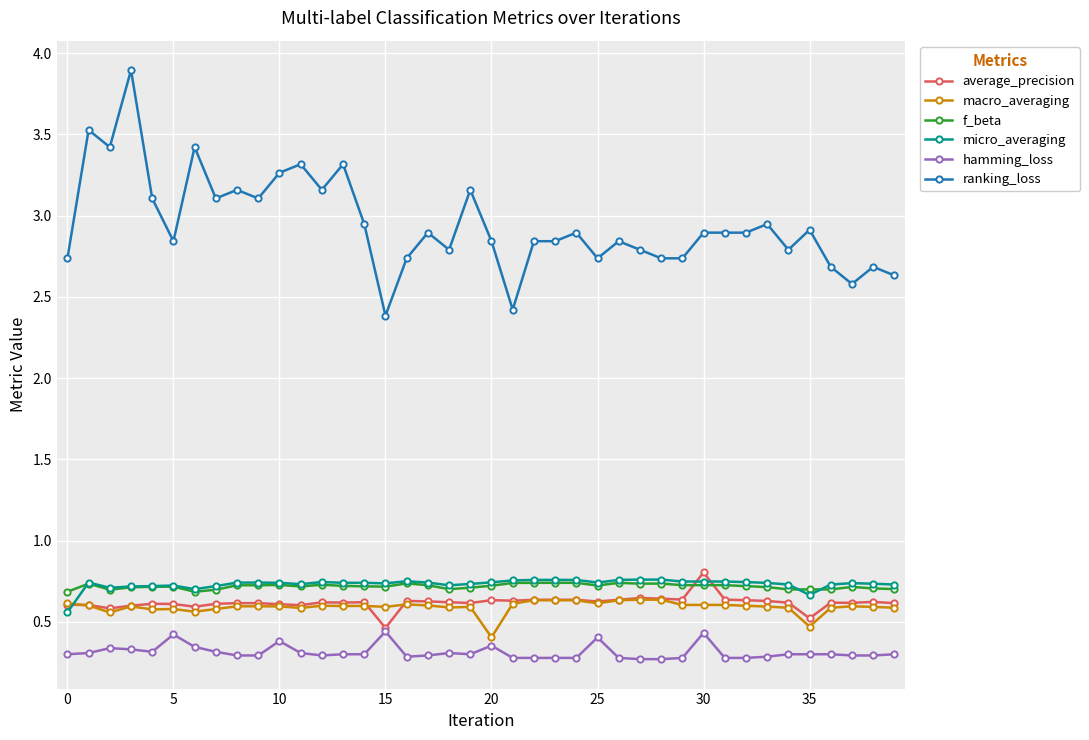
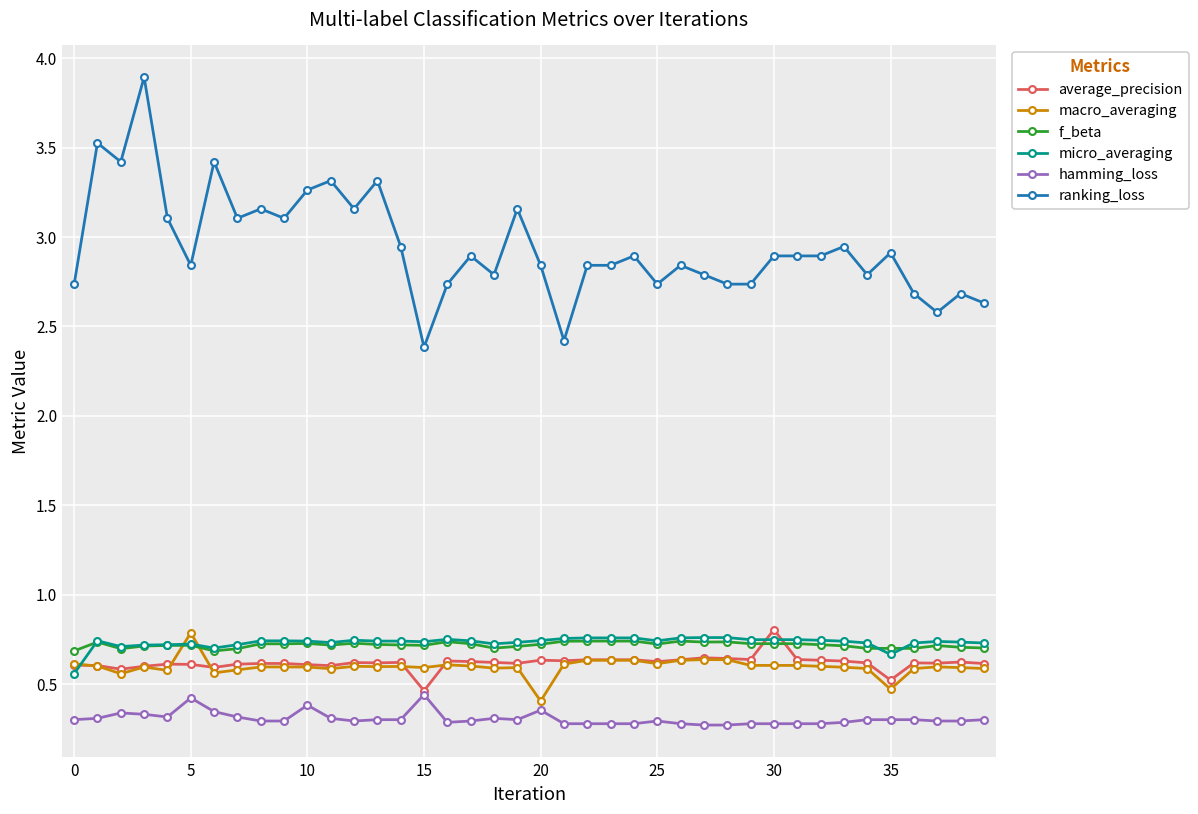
macro_averaging, 5: 0.58 -> 0.79
hamming_loss, 25: 0.40 -> 0.29
hamming_loss, 30: 0.43 -> 0.28
